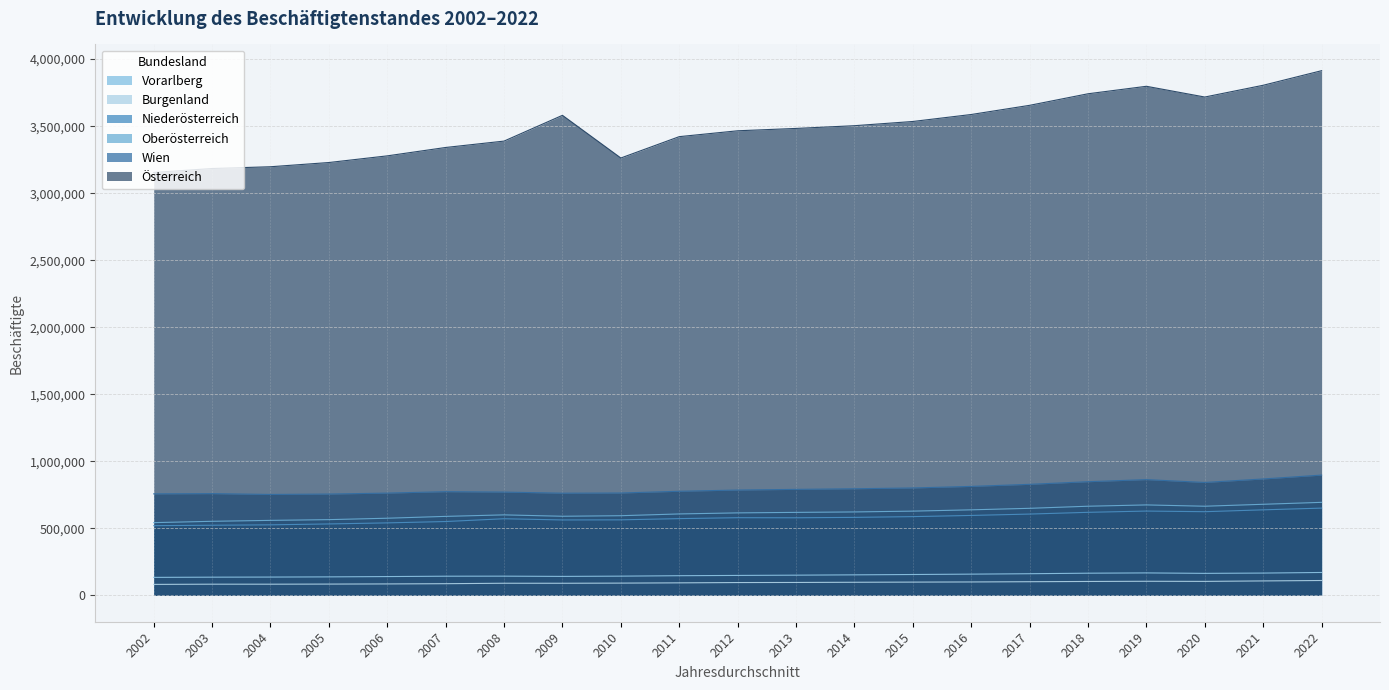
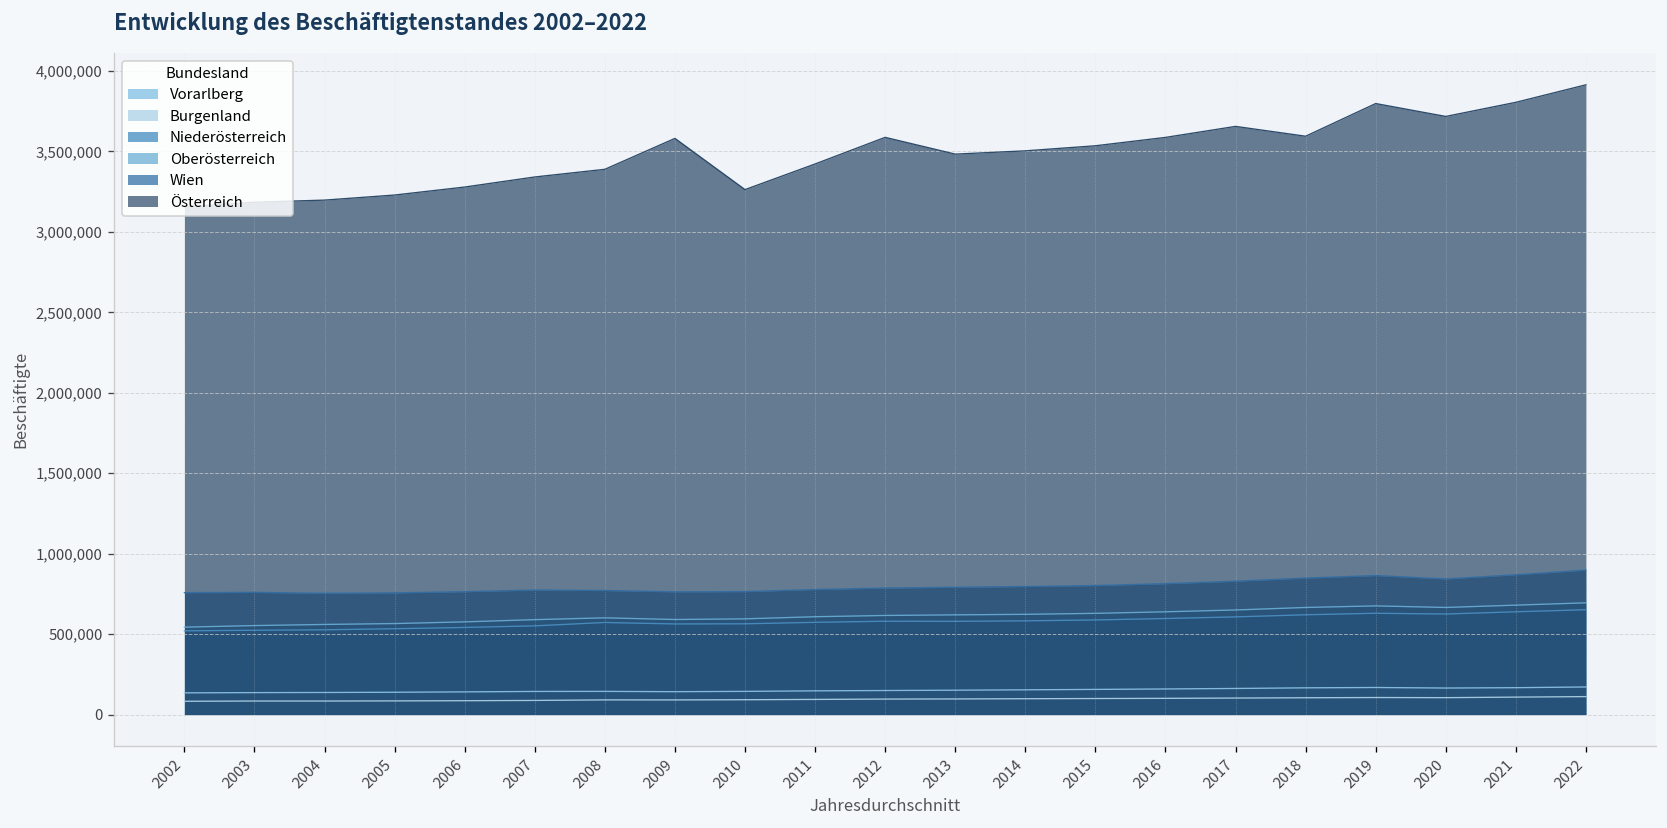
Österreich, 2012: 3,470,000 -> 3,590,000
Österreich, 2018: 3,740,000 -> 3,590,000
